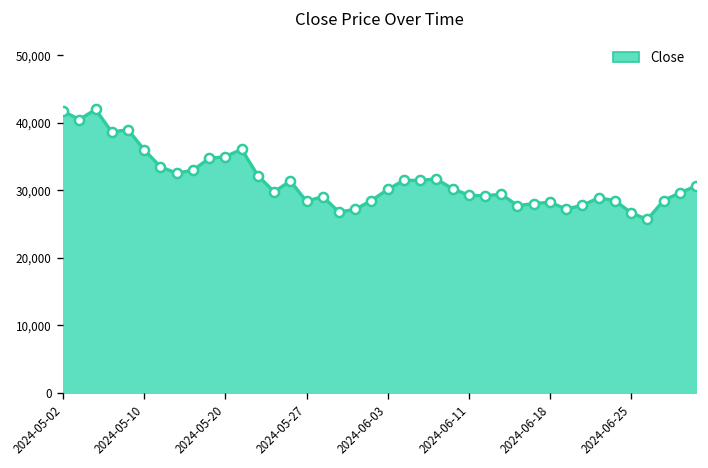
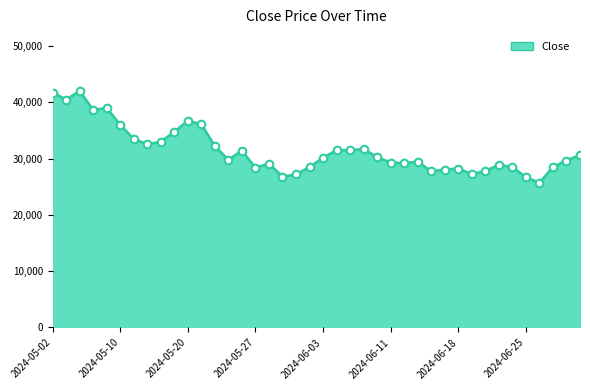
2024-05-20: 35,000 -> 37,000
